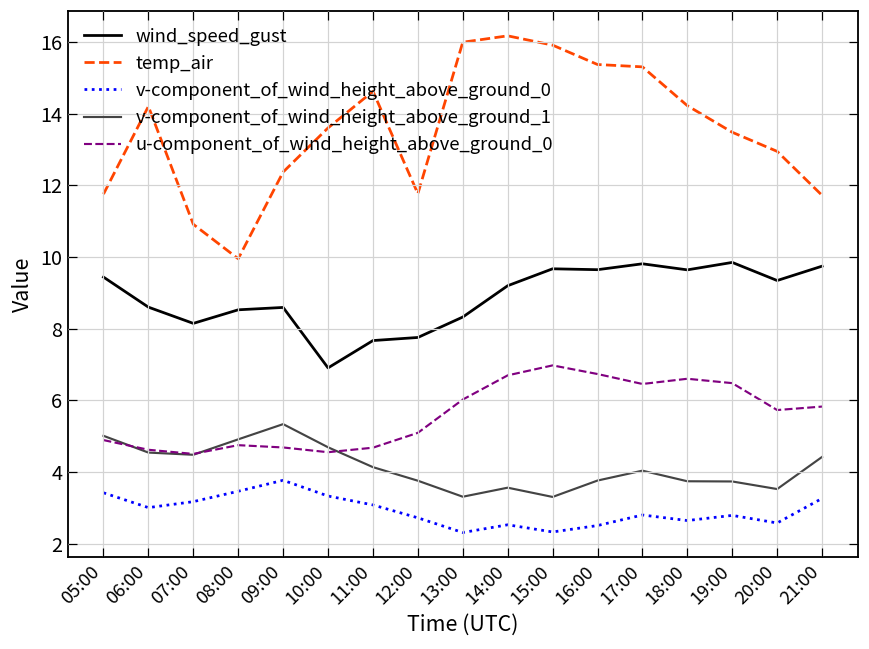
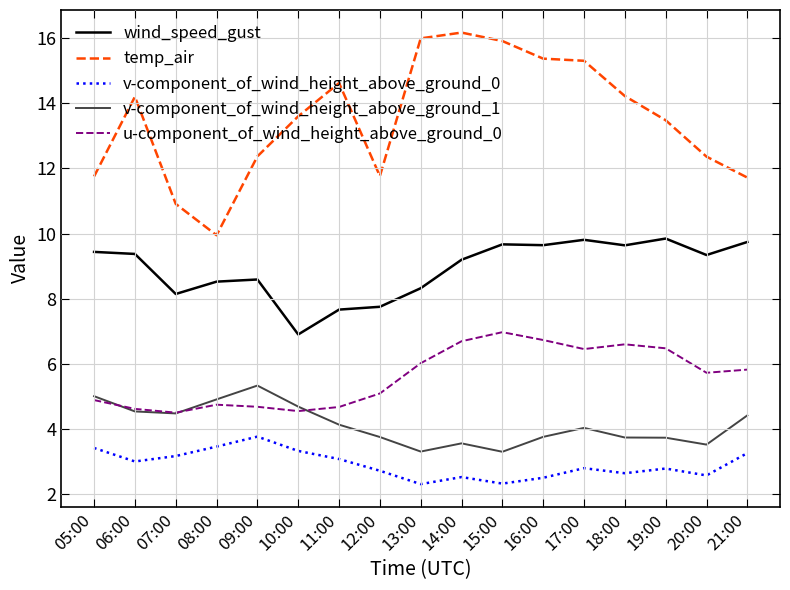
wind_speed_gust, 06:00: 8.6 -> 9.4
temp_air, 20:00: 12.9 -> 12.4
